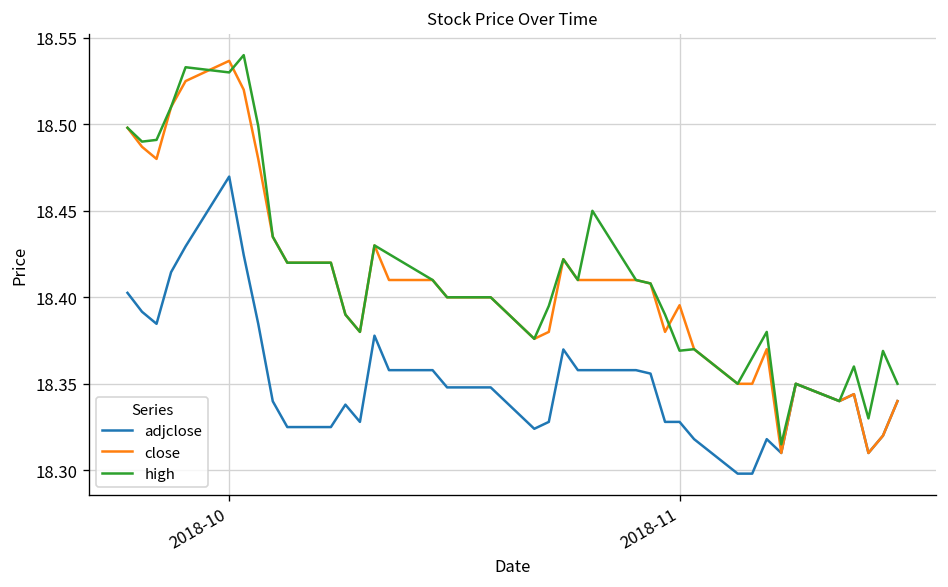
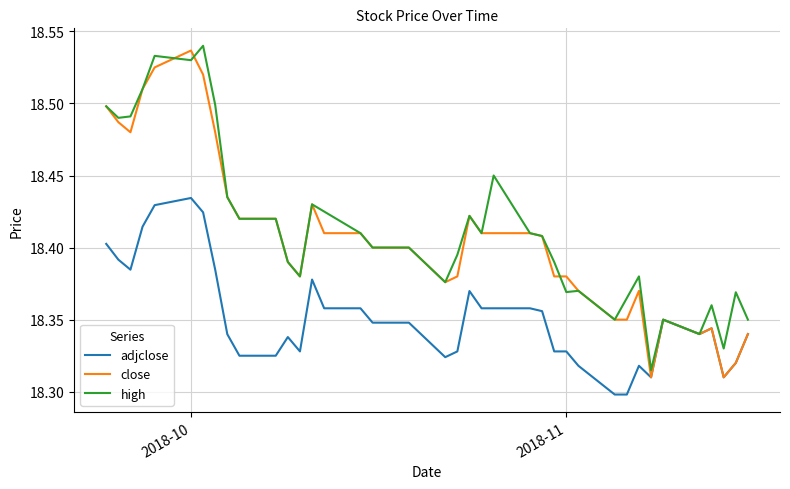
adjclose, 2018-10: 18.470 -> 18.434
close, 2018-11: 18.395 -> 18.380
